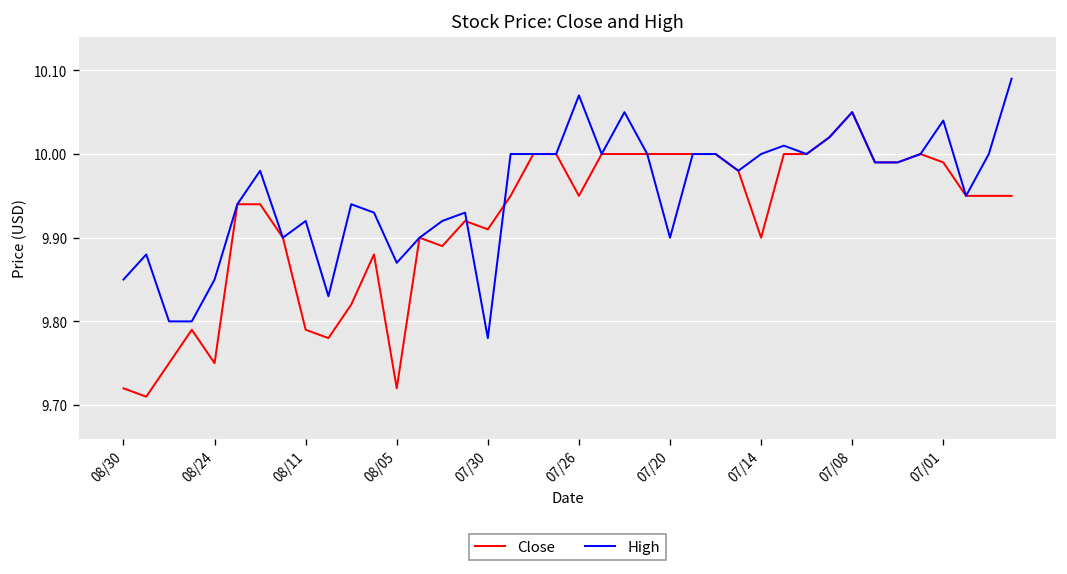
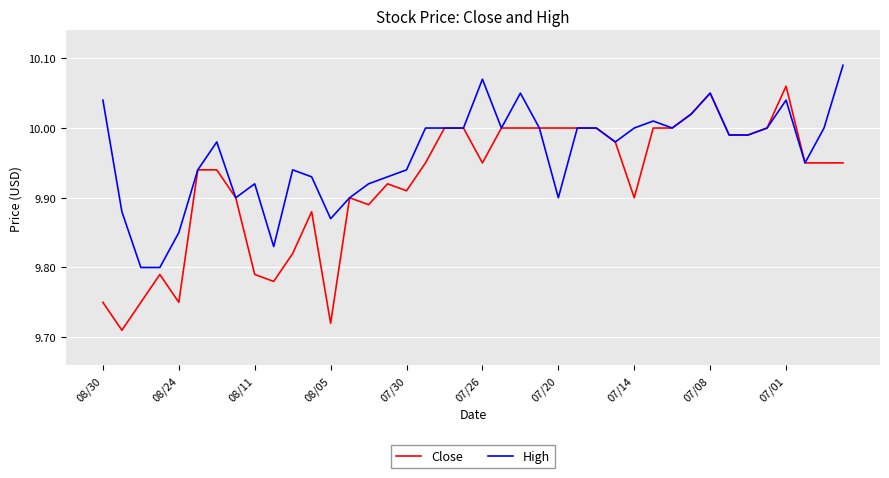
Close, 08/30: 9.72 -> 9.75
High, 08/30: 9.85 -> 10.04
High, 07/30: 9.78 -> 9.94
Close, 07/01: 9.99 -> 10.06
